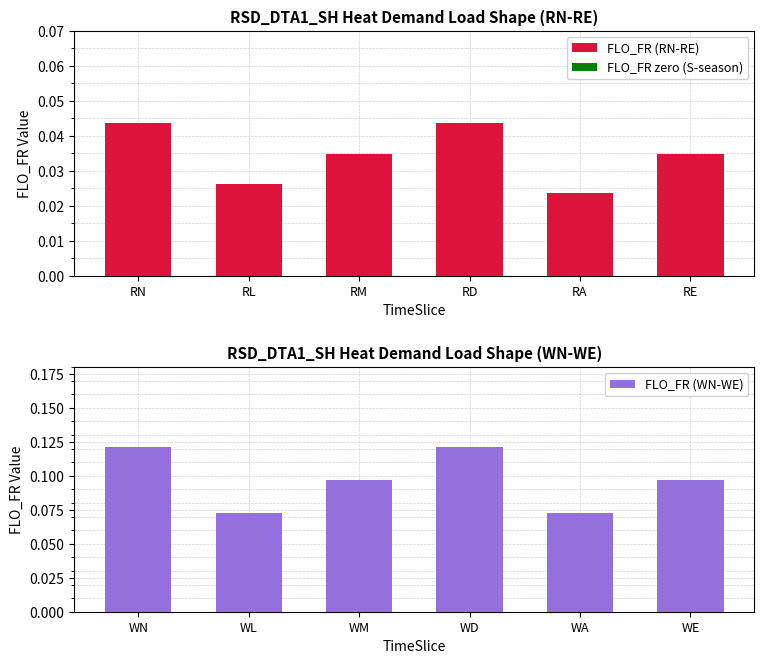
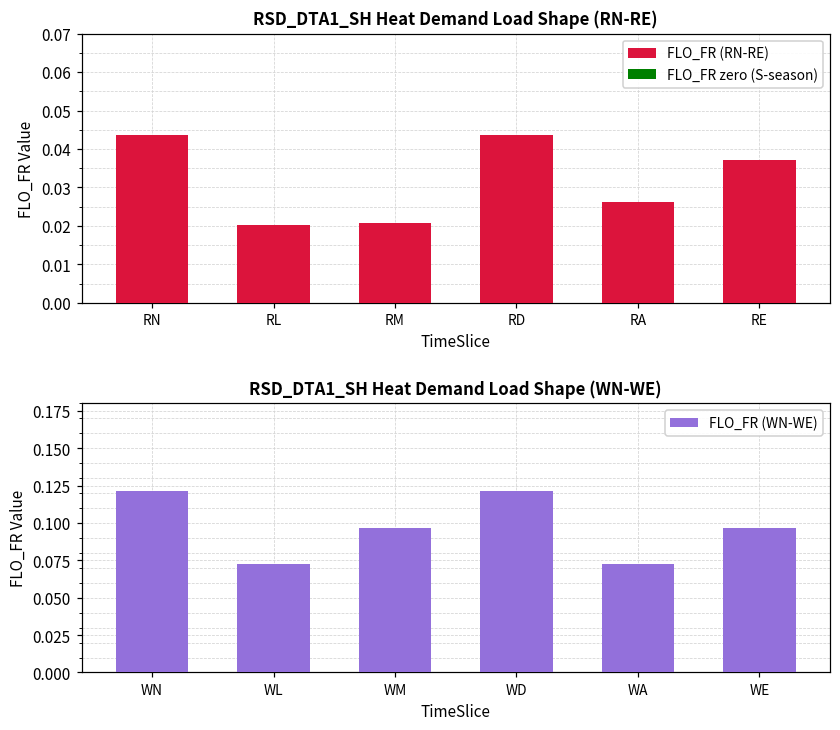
RSD_DTA1_SH Heat Demand Load Shape (RN-RE), FLO_FR (RN-RE), RL: 0.026 -> 0.020
RSD_DTA1_SH Heat Demand Load Shape (RN-RE), FLO_FR (RN-RE), RM: 0.035 -> 0.021
RSD_DTA1_SH Heat Demand Load Shape (RN-RE), FLO_FR (RN-RE), RA: 0.024 -> 0.026
RSD_DTA1_SH Heat Demand Load Shape (RN-RE), FLO_FR (RN-RE), RE: 0.035 -> 0.037
